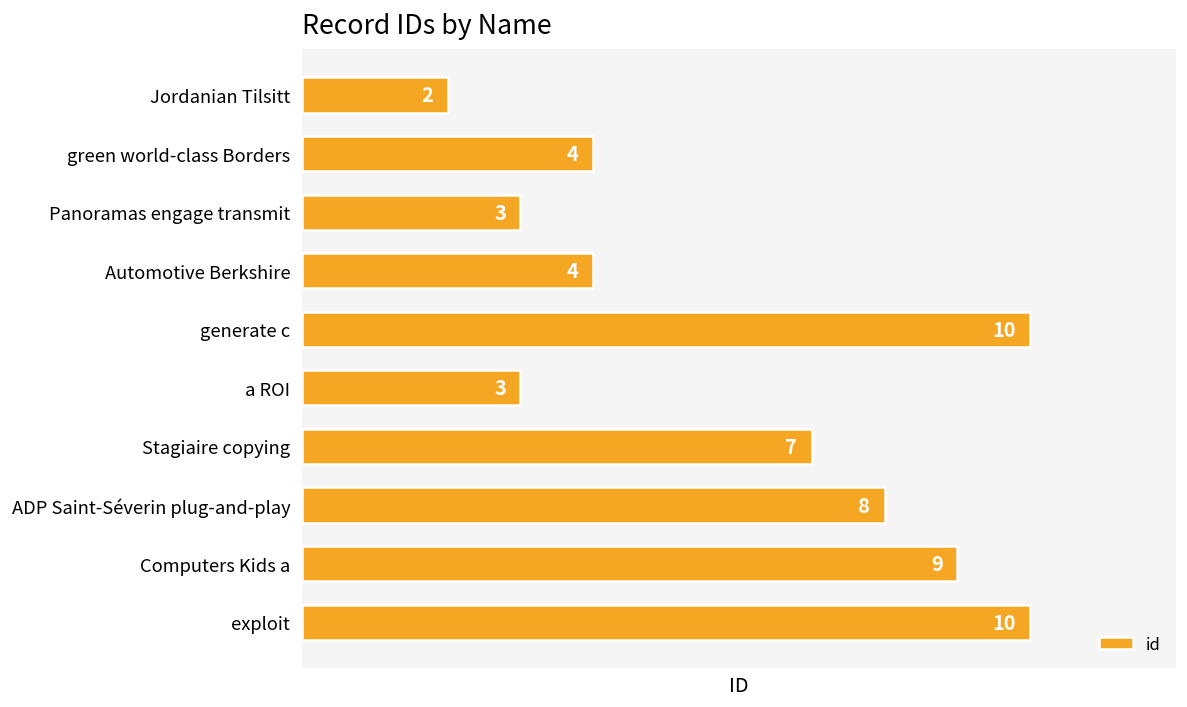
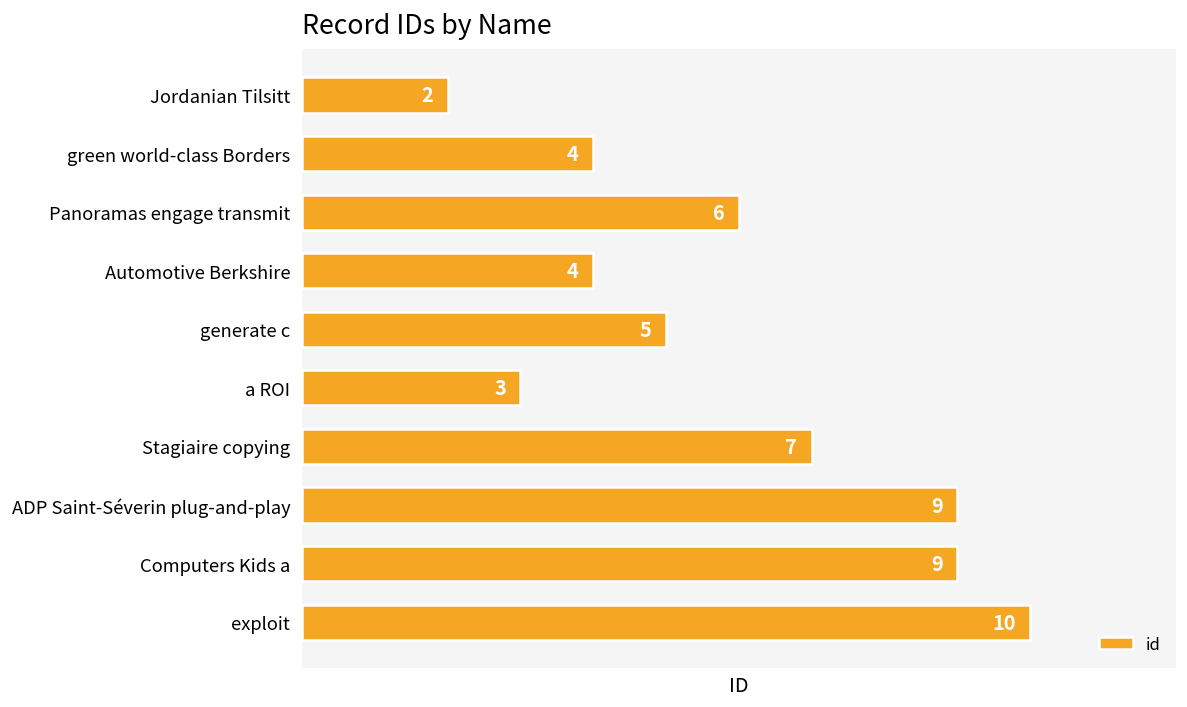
Panoramas engage transmit: 3 -> 6
generate c: 10 -> 5
ADP Saint-Séverin plug-and-play: 8 -> 9
